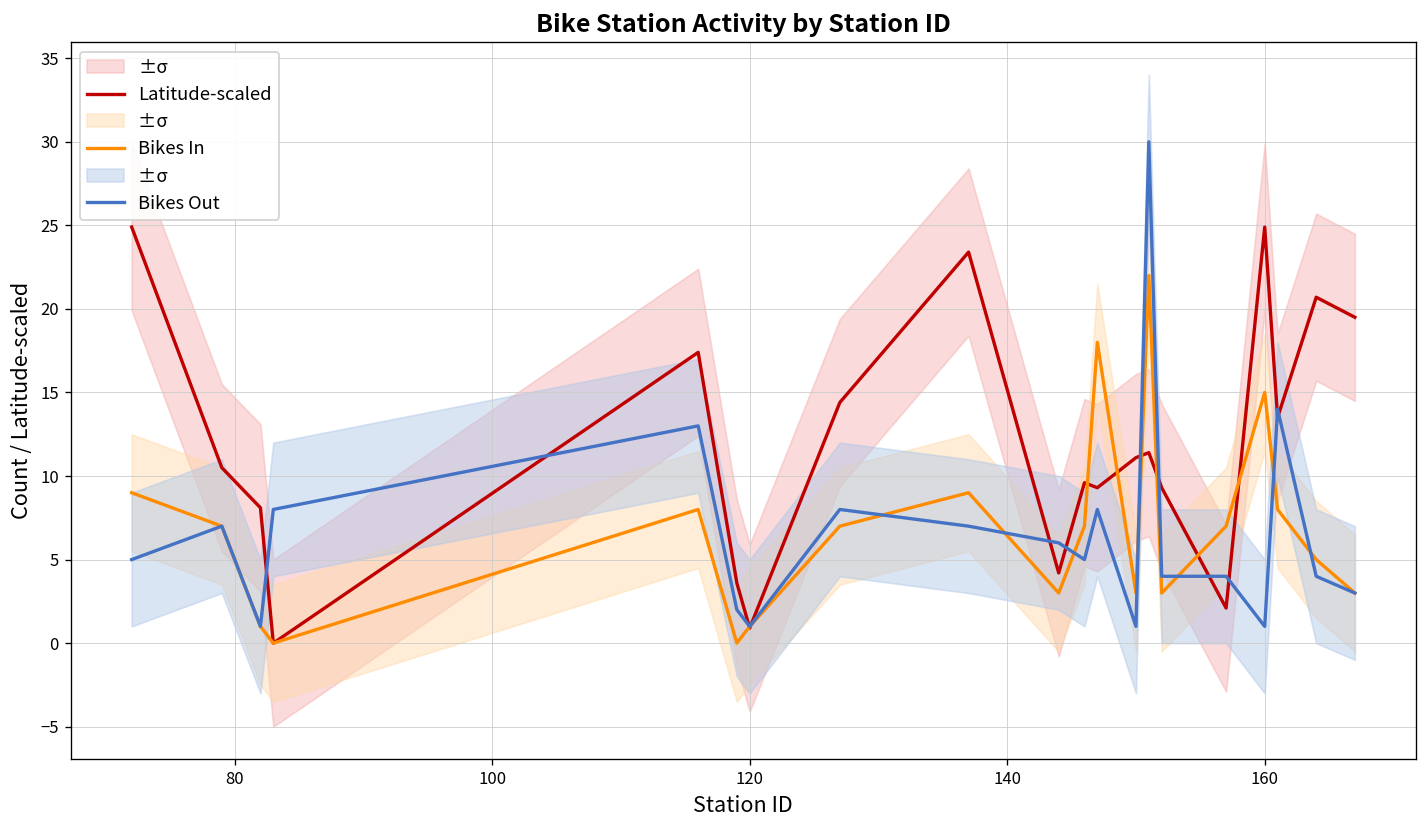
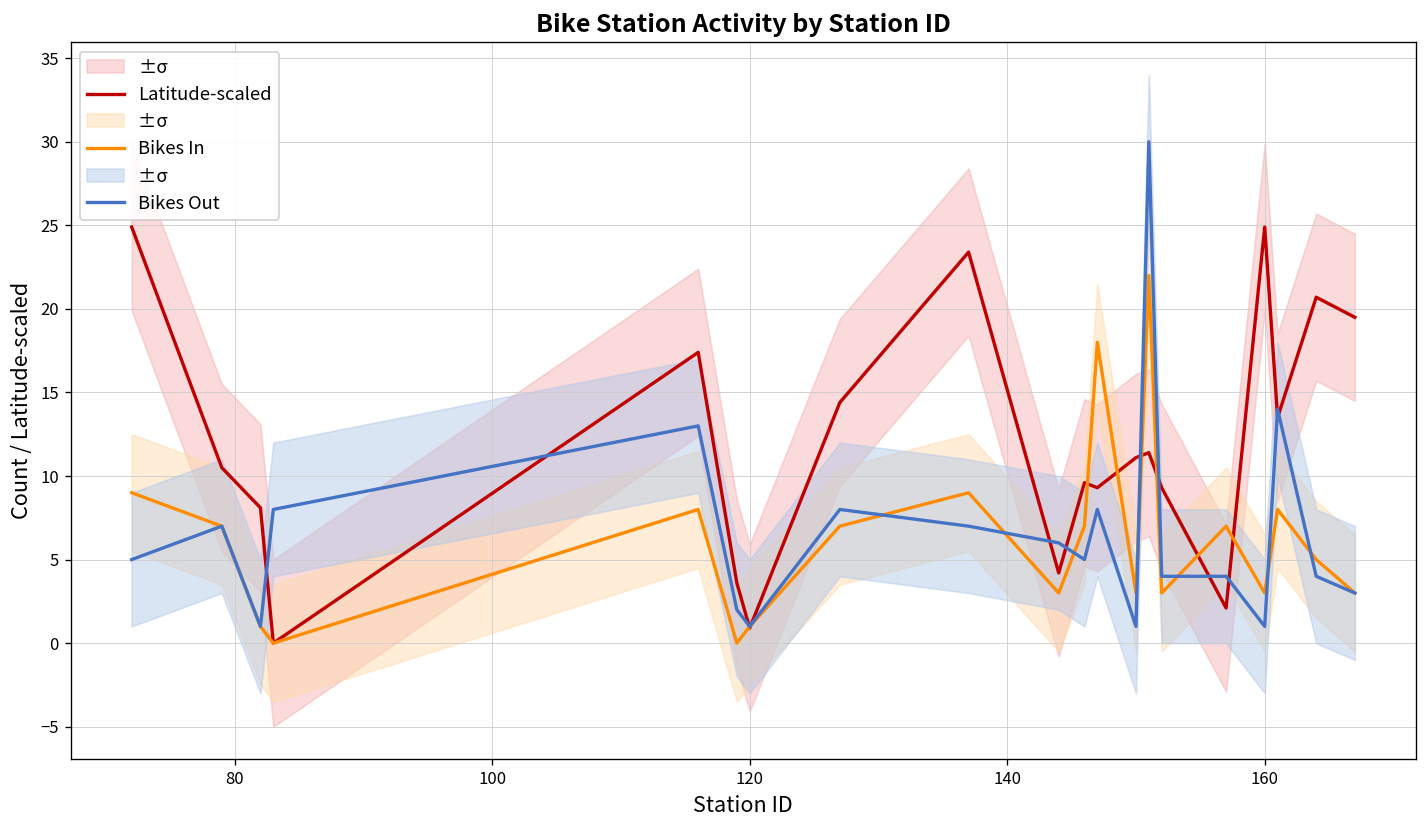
Bikes In, 160: 15 -> 3
